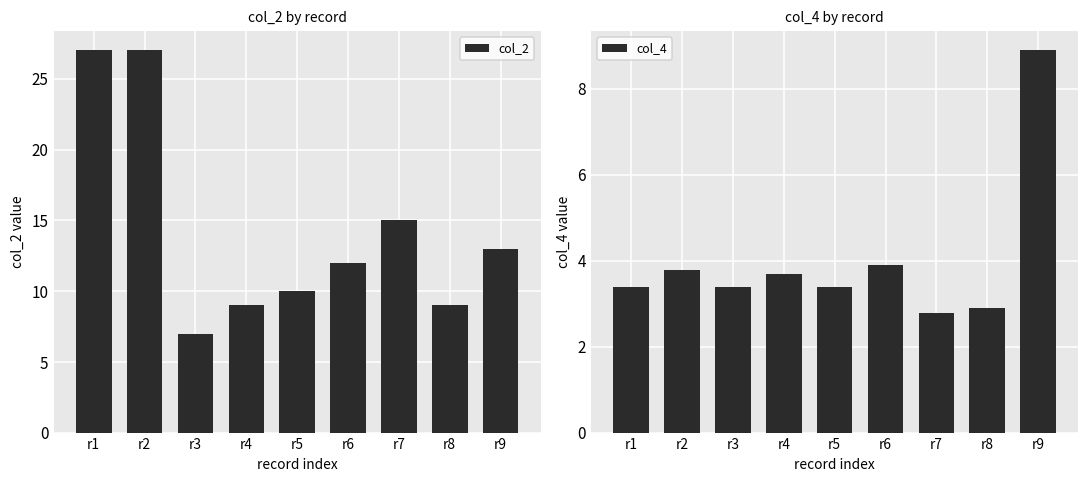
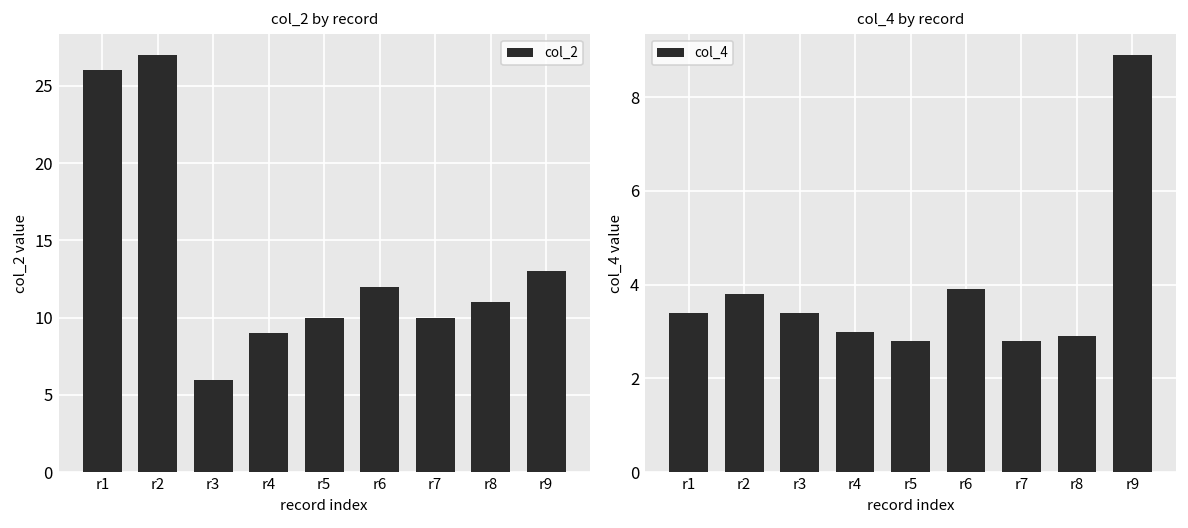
col_2 by record, r1: 27 -> 26
col_2 by record, r3: 7 -> 6
col_2 by record, r7: 15 -> 10
col_2 by record, r8: 9 -> 11
col_4 by record, r4: 3.7 -> 3.0
col_4 by record, r5: 3.4 -> 2.8
